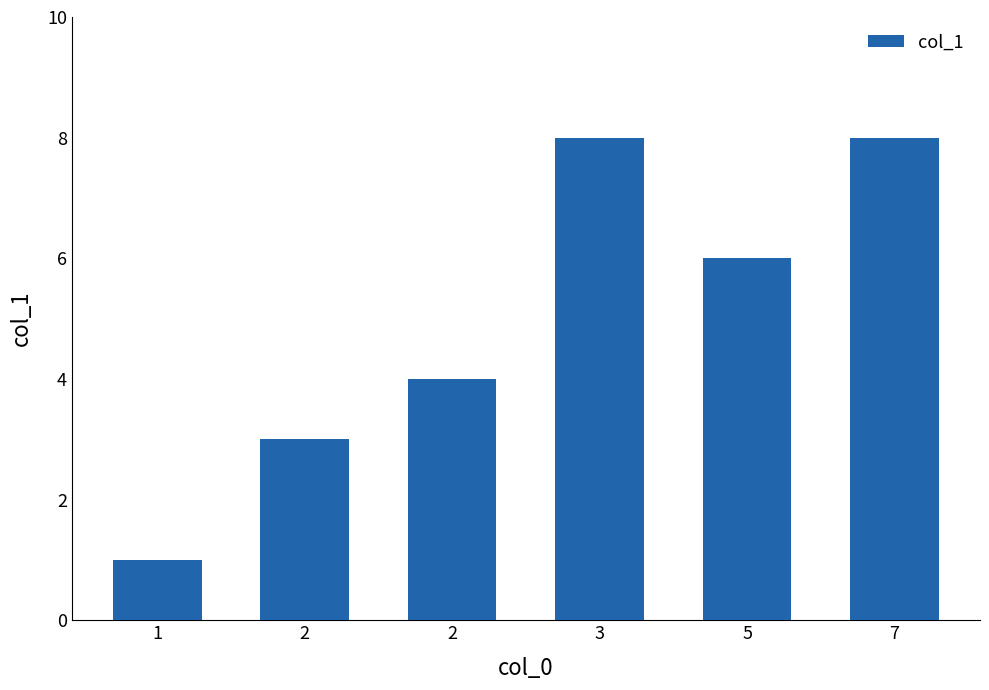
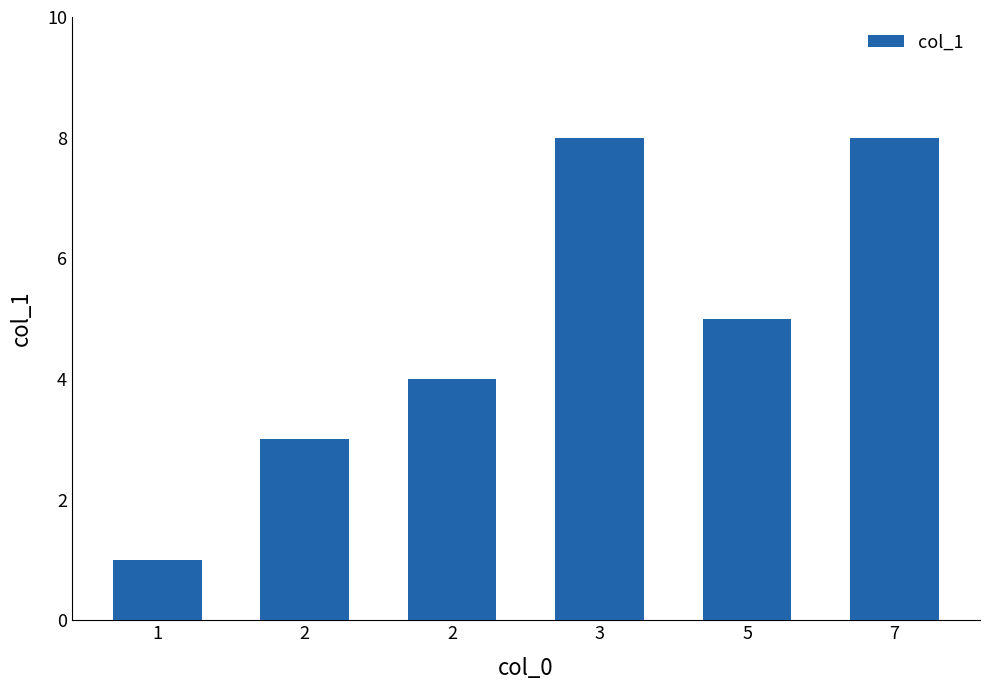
5: 6 -> 5
